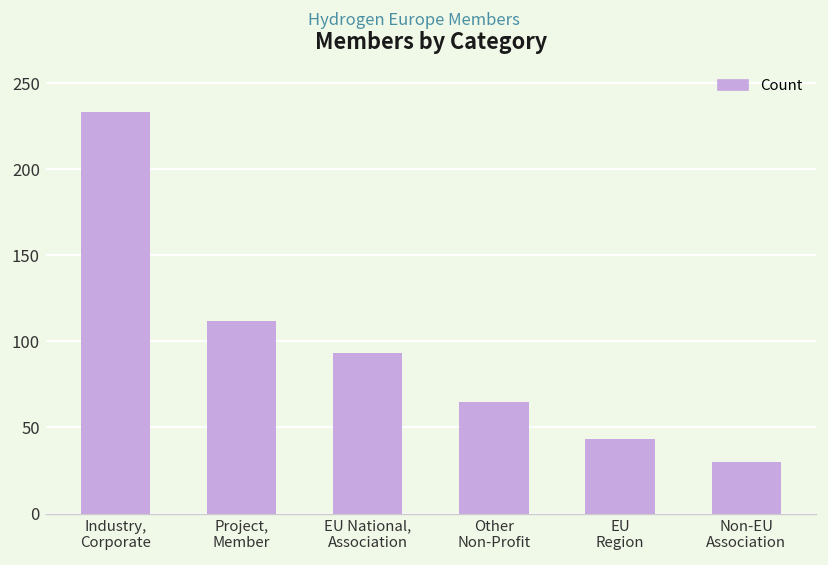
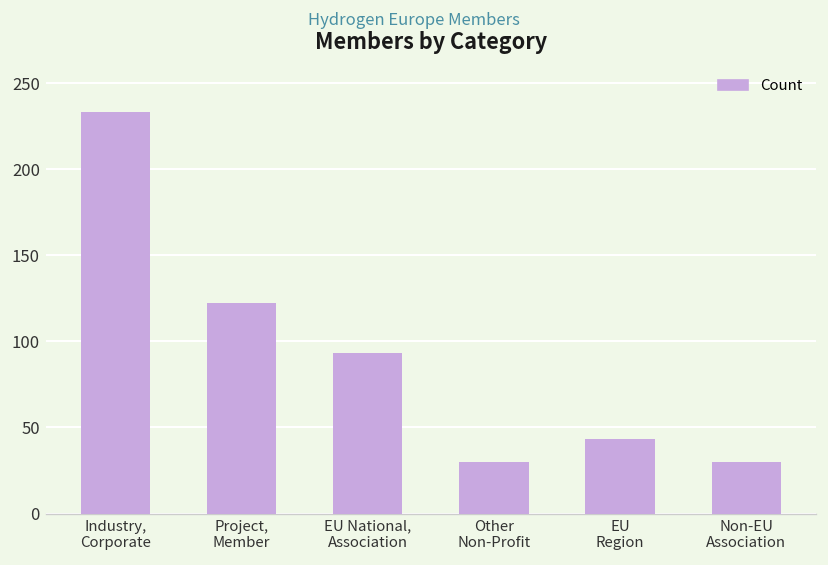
Project, Member: 112 -> 122
Other Non-Profit: 65 -> 30
